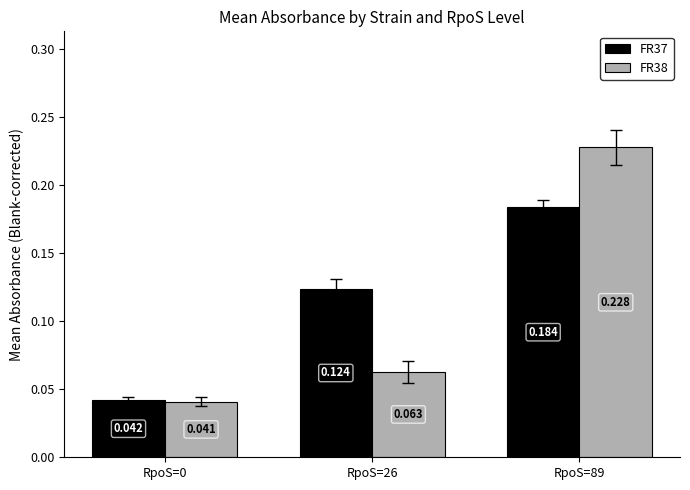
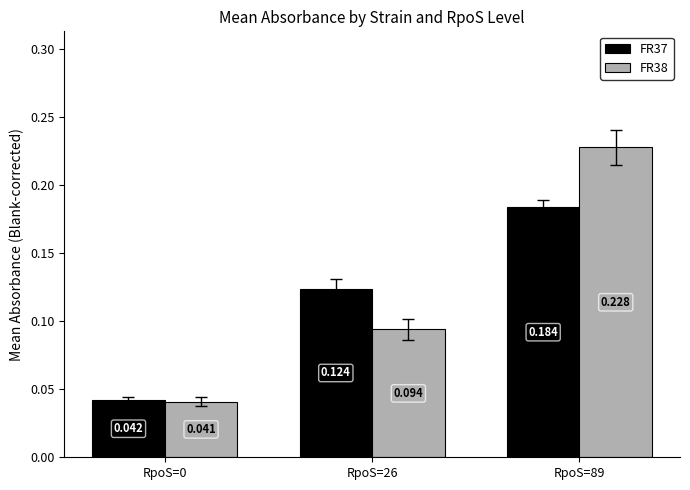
FR38, RpoS=26: 0.063 -> 0.094
